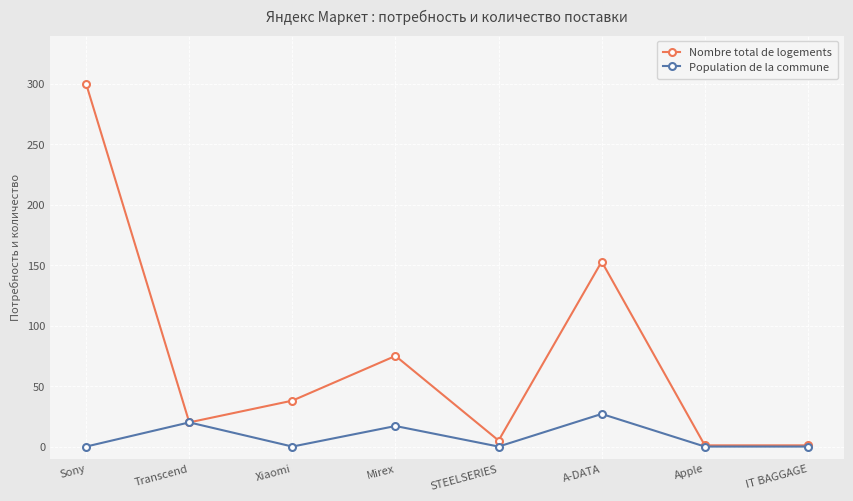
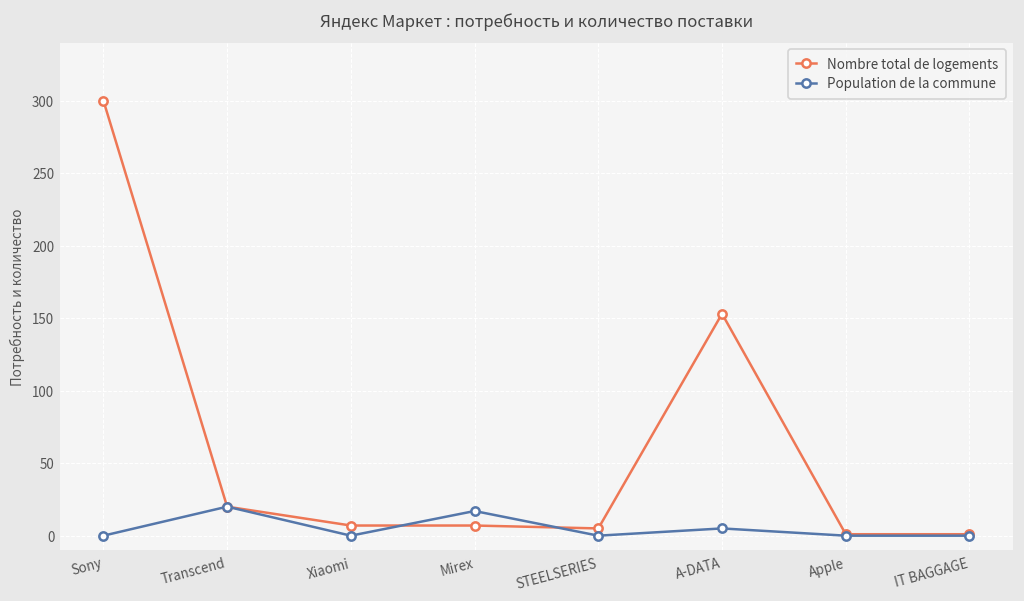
Nombre total de logements, Xiaomi: 38 -> 7
Nombre total de logements, Mirex: 75 -> 7
Population de la commune, A-DATA: 27 -> 5
